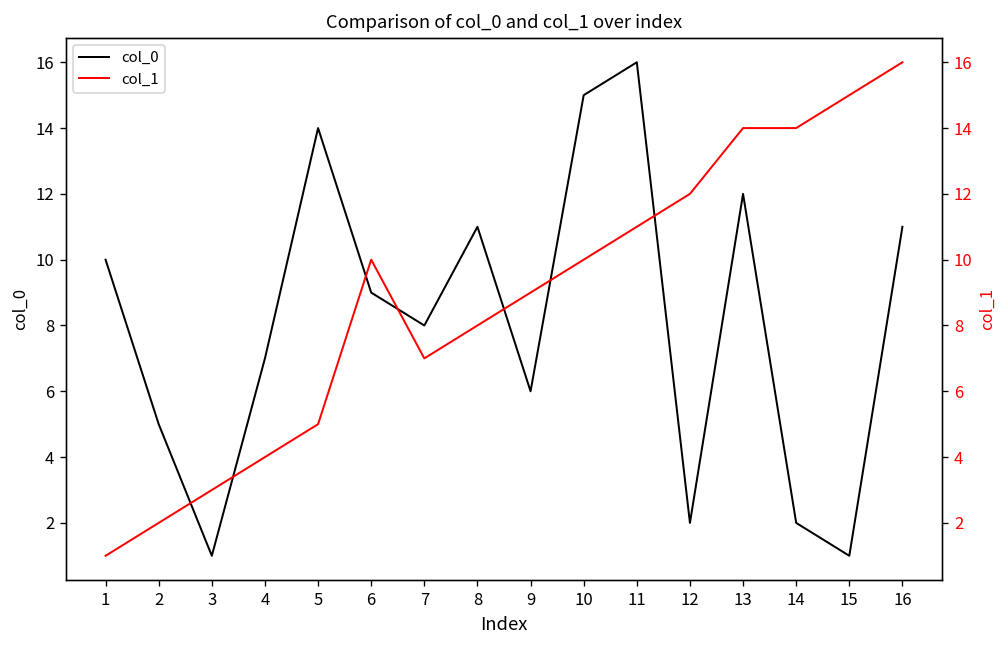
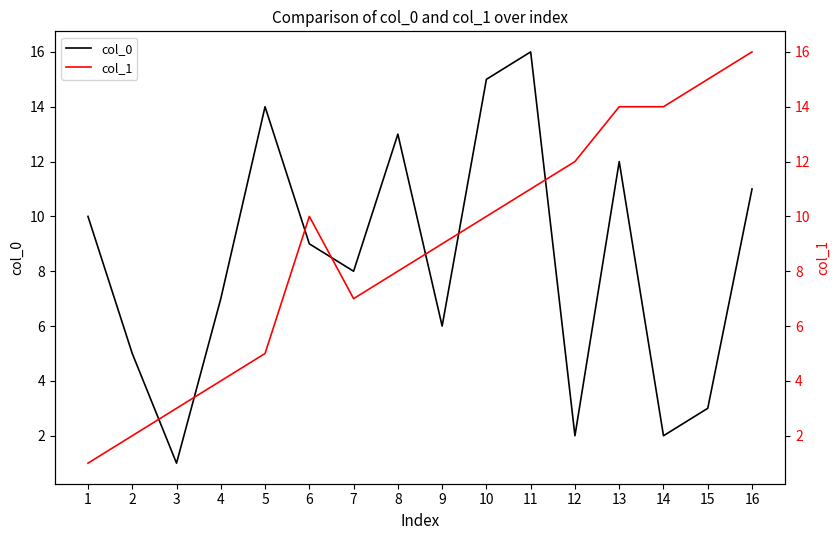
col_0, 8: 11 -> 13
col_0, 15: 1 -> 3
